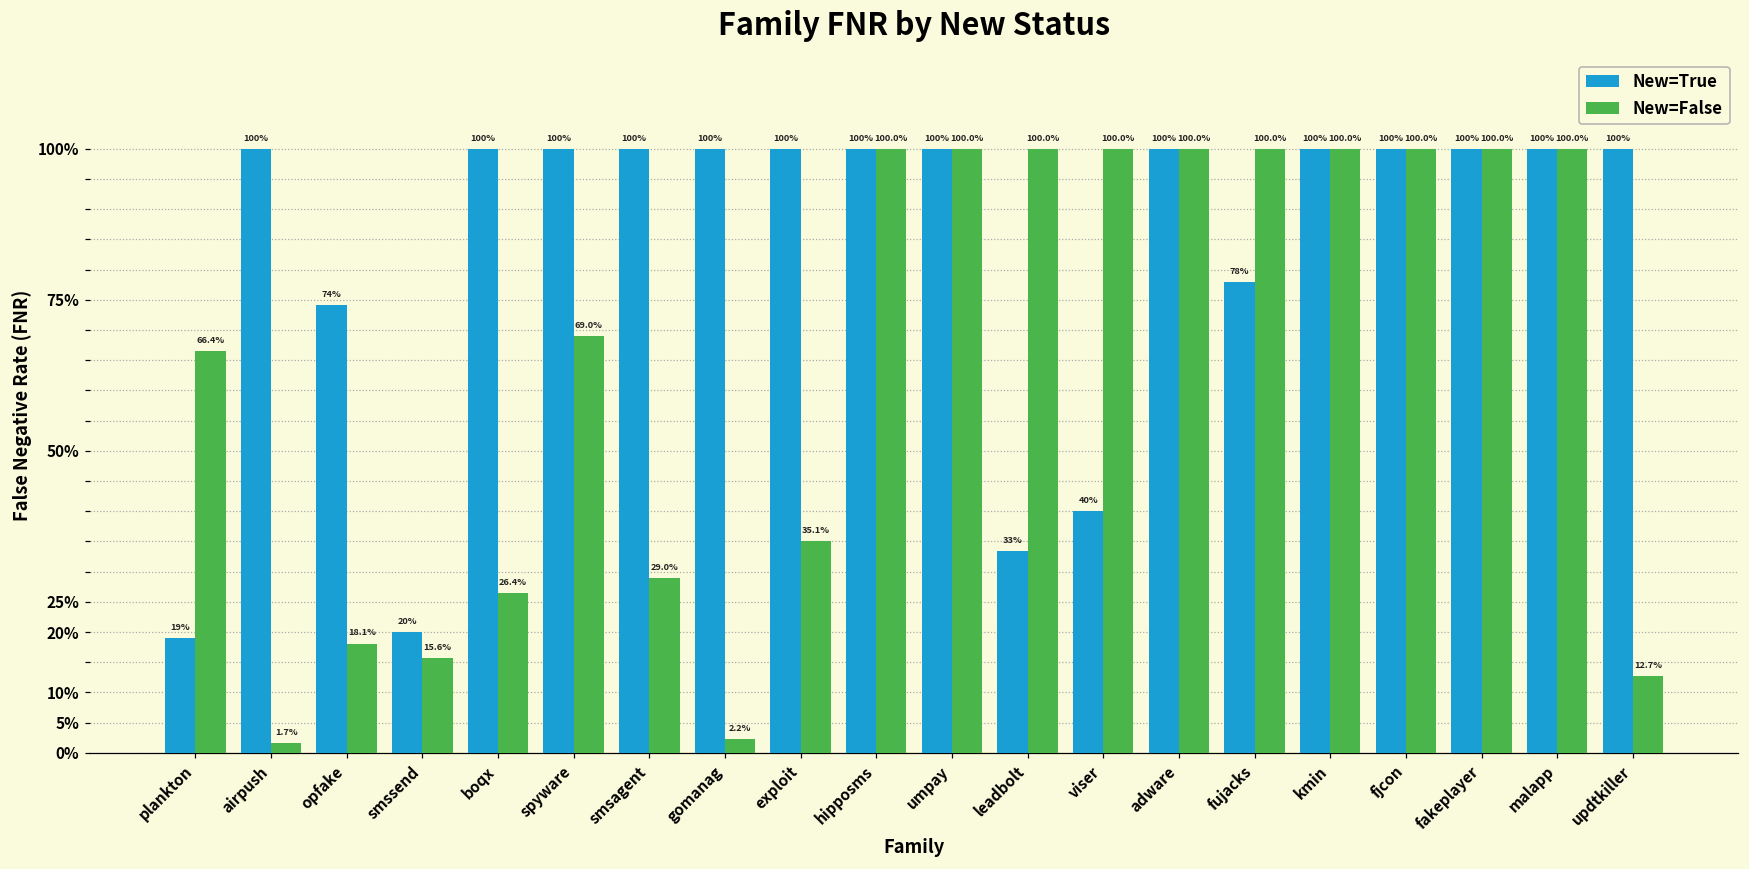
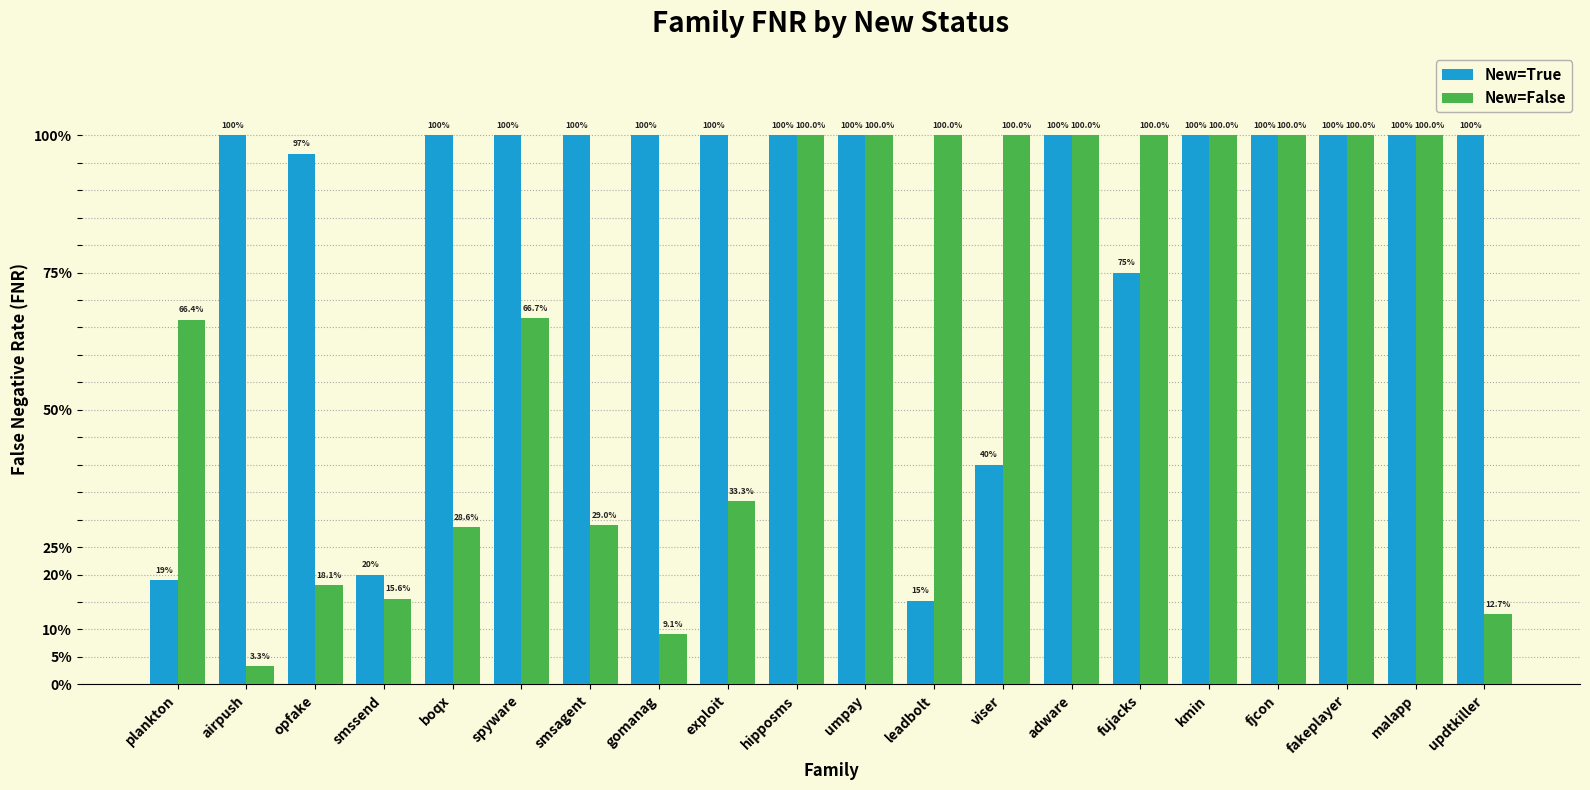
New=False, airpush: 1.7% -> 3.3%
New=True, opfake: 74% -> 97%
New=False, boqx: 26.4% -> 28.6%
New=False, spyware: 69.0% -> 66.7%
New=False, gomanag: 2.2% -> 9.1%
New=False, exploit: 35.1% -> 33.3%
New=True, leadbolt: 33% -> 15%
New=True, fujacks: 78% -> 75%
